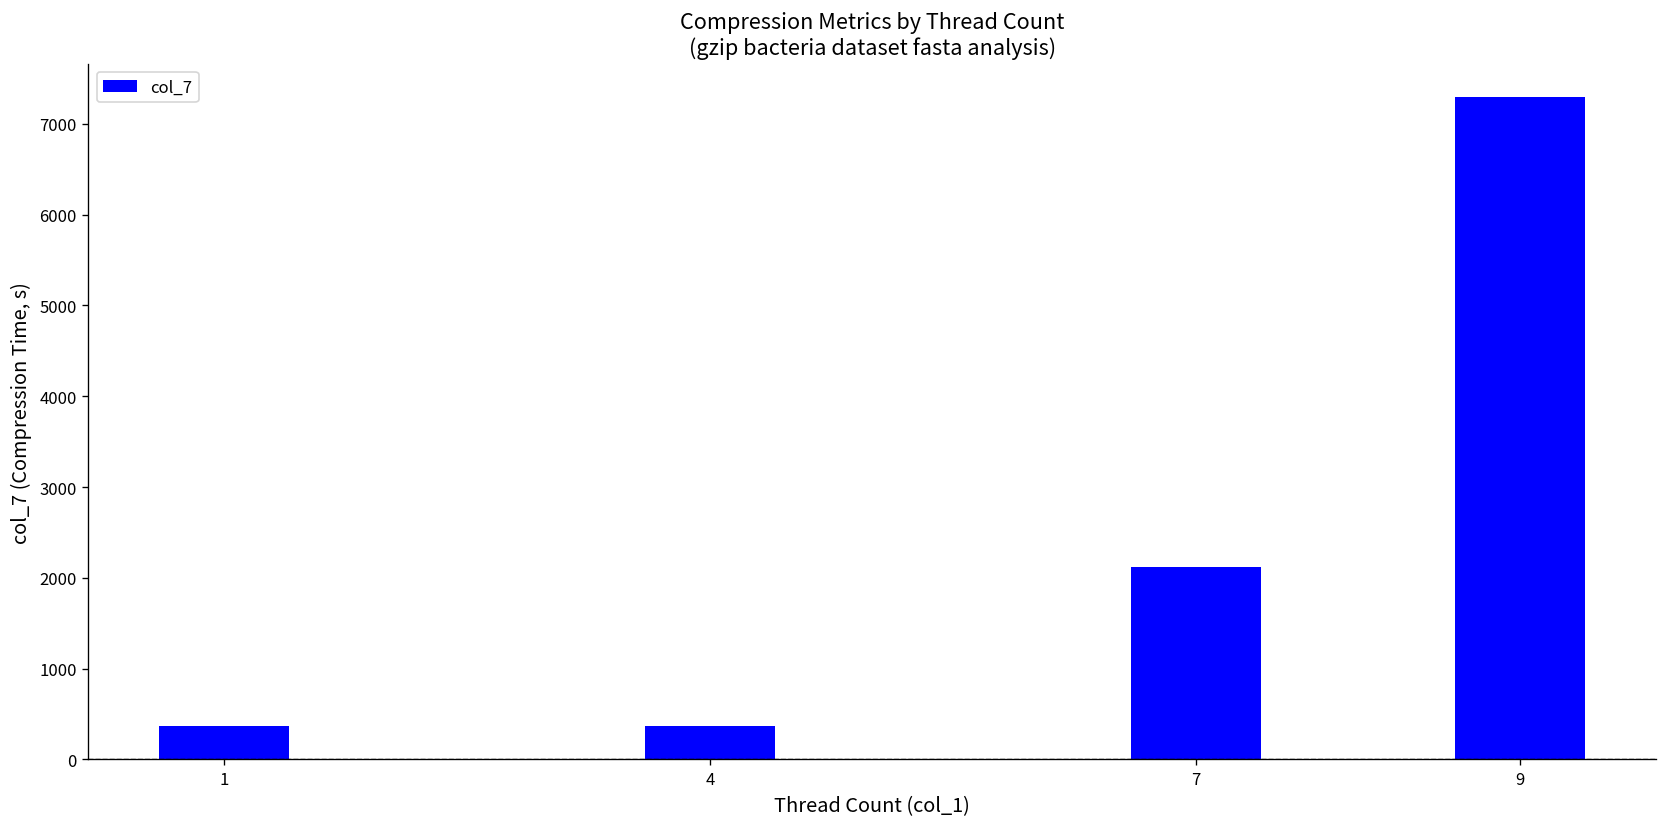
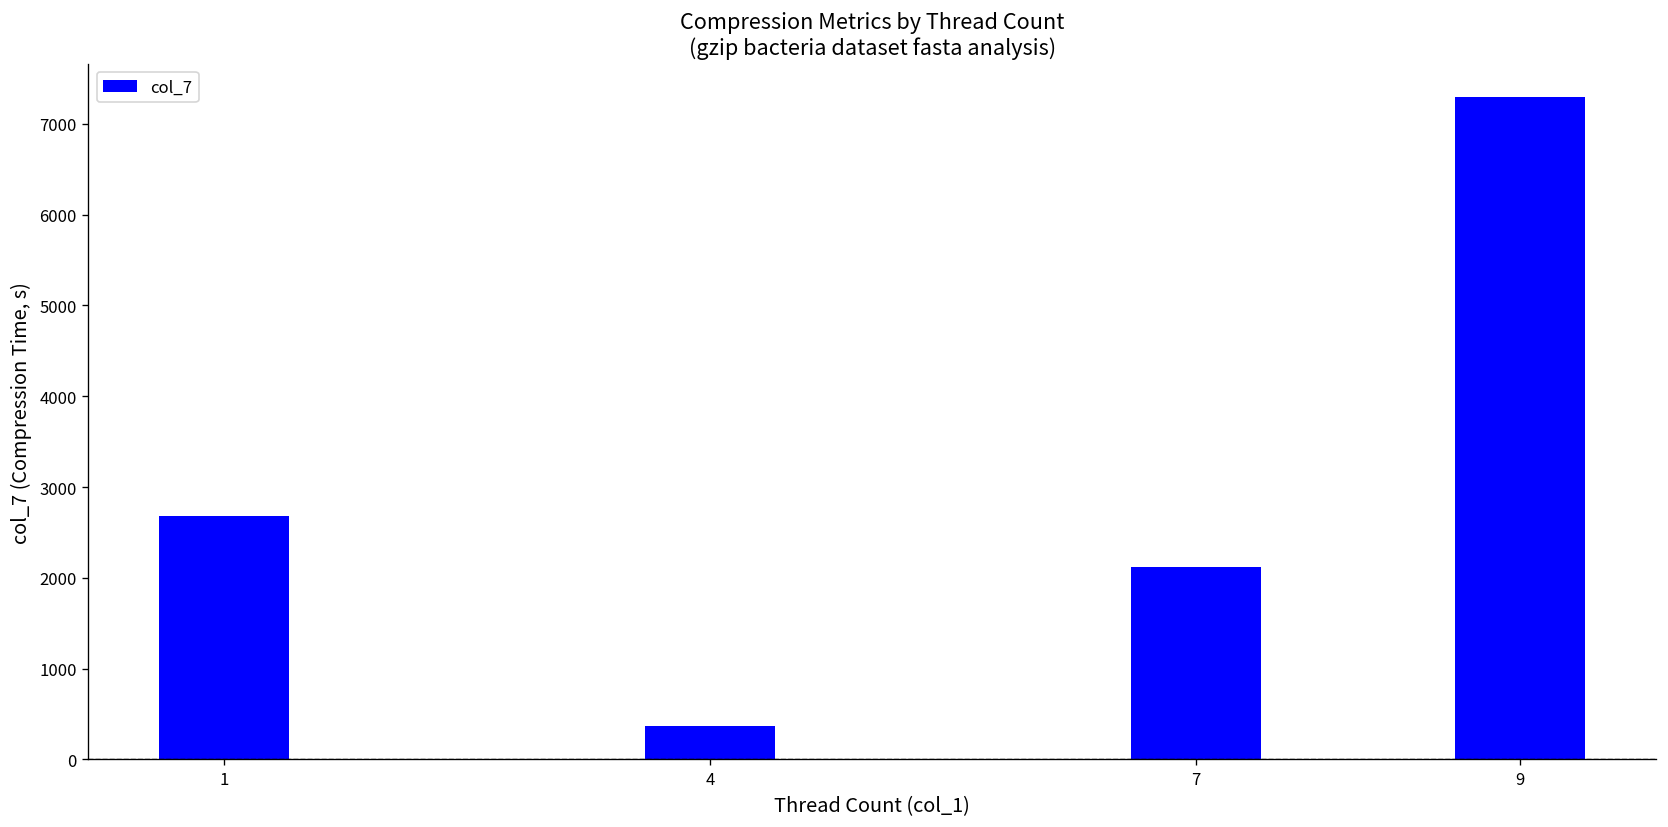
1: 400 -> 2700
